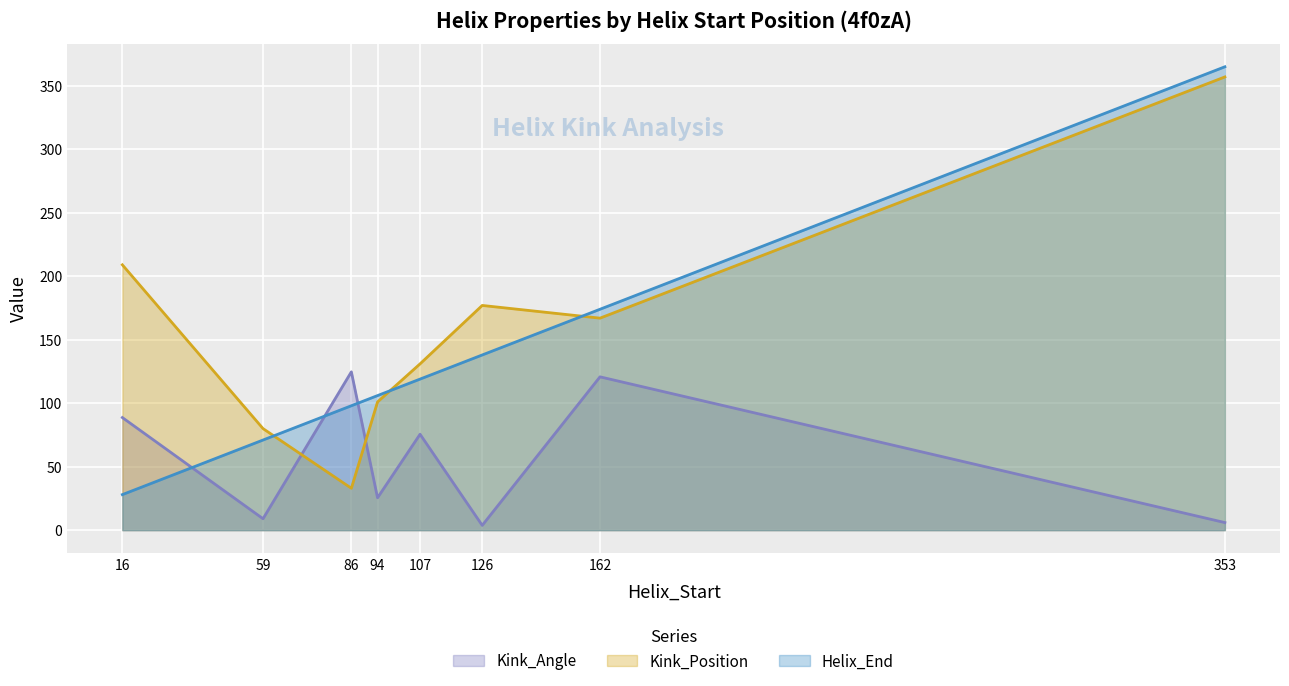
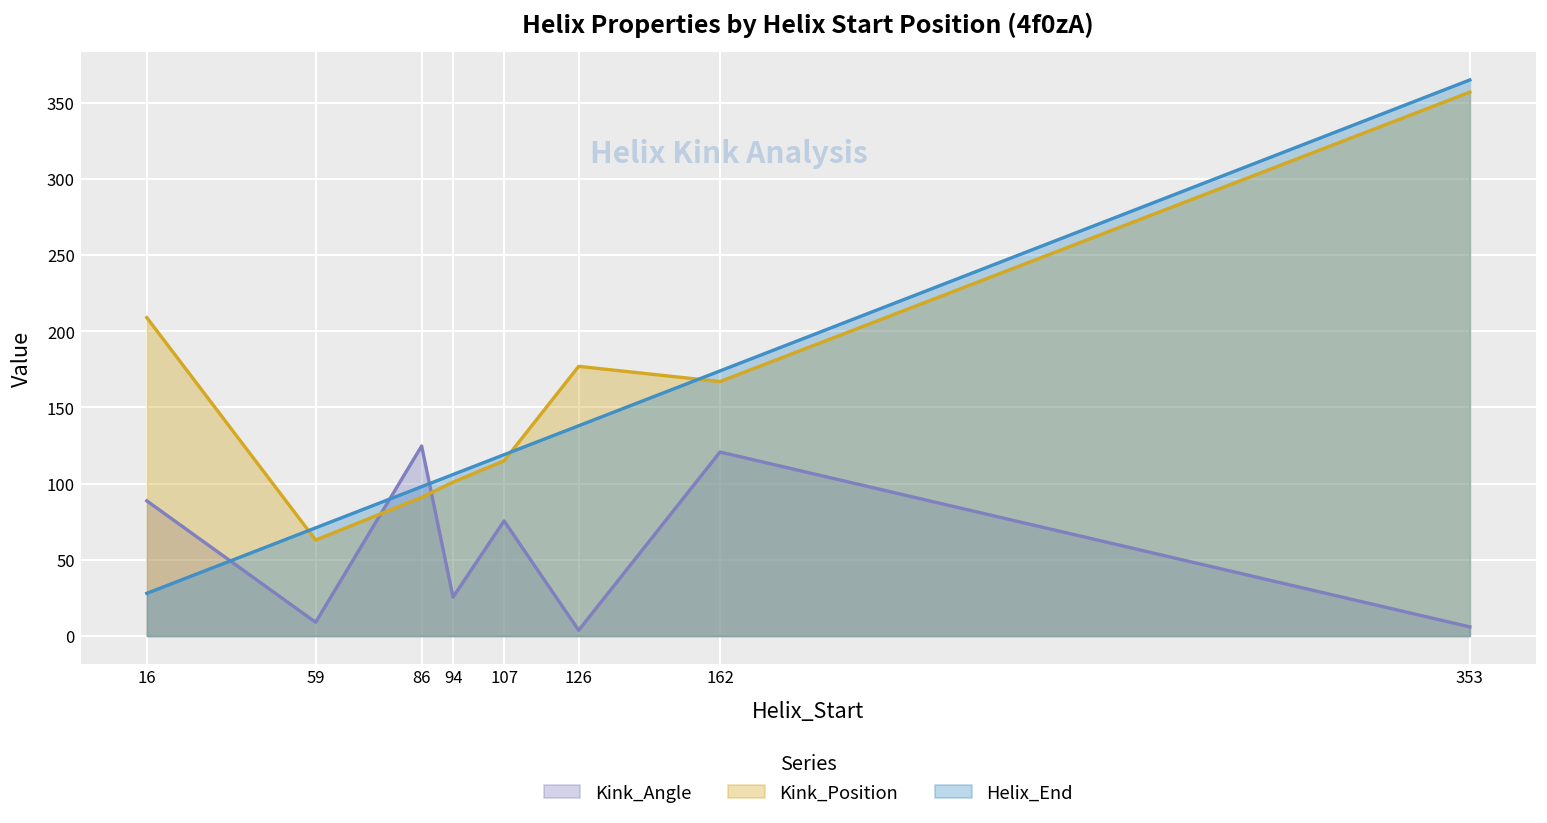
Kink_Position, 59: 80 -> 63
Kink_Position, 86: 33 -> 91
Kink_Position, 107: 131 -> 115
